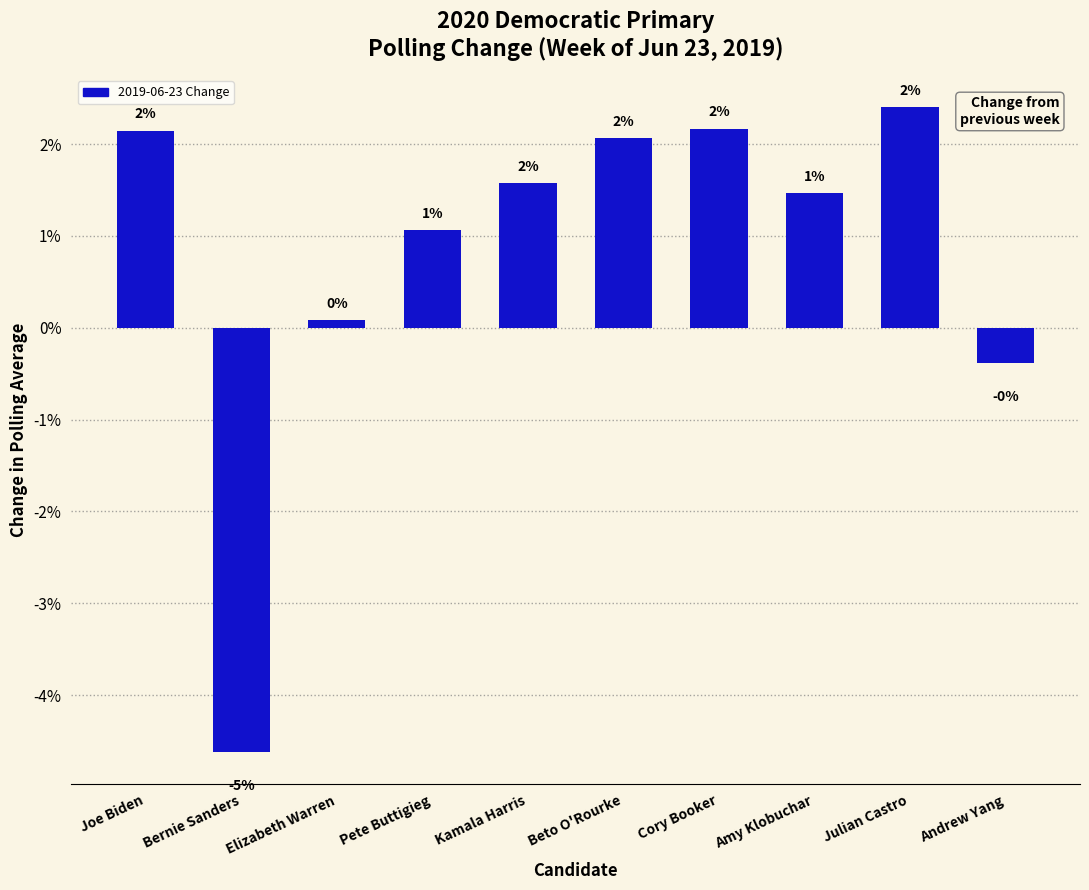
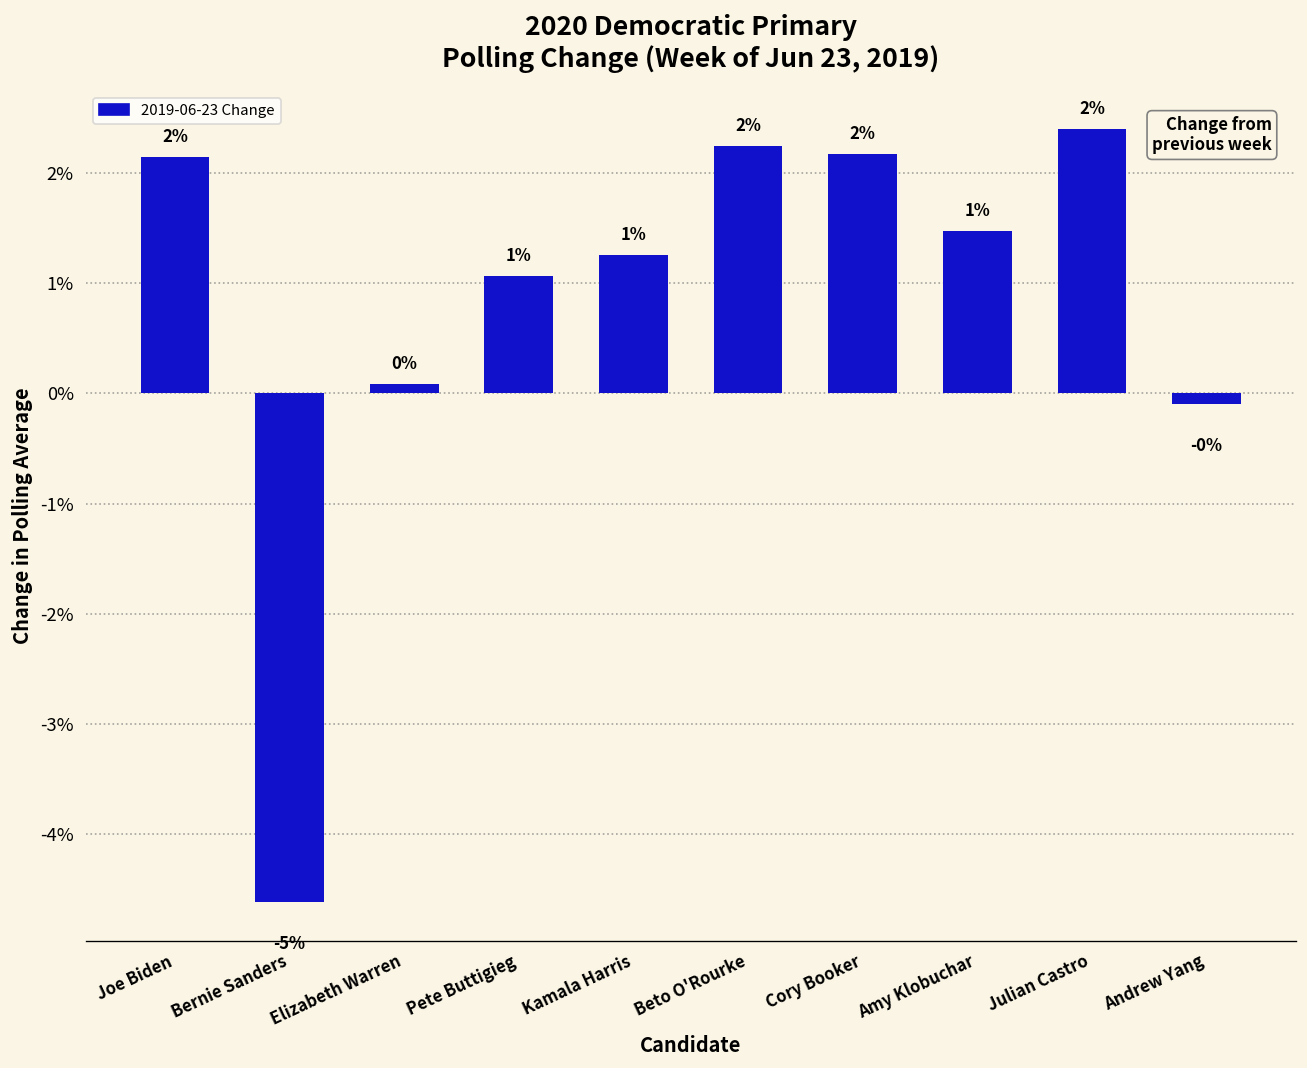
Kamala Harris: 2% -> 1%
Beto O'Rourke: 2.1% -> 2.2%
Andrew Yang: -0.4% -> -0.1%
